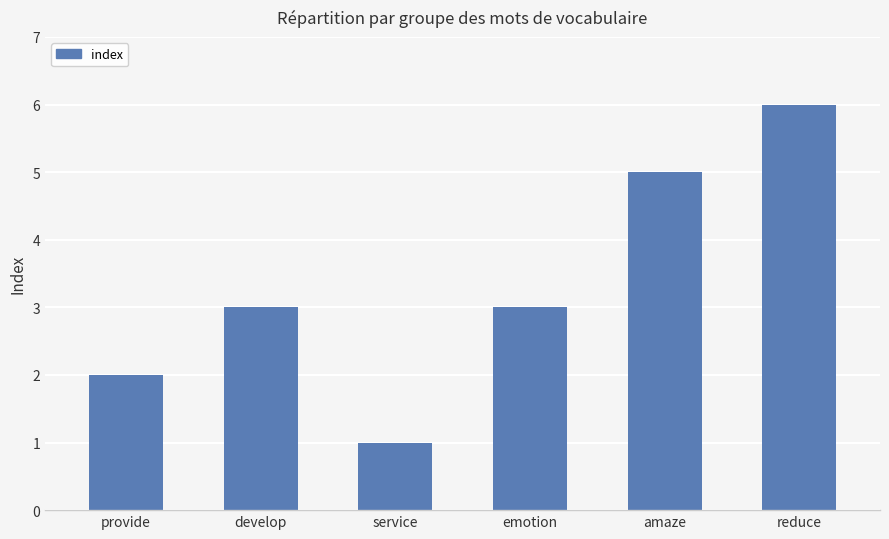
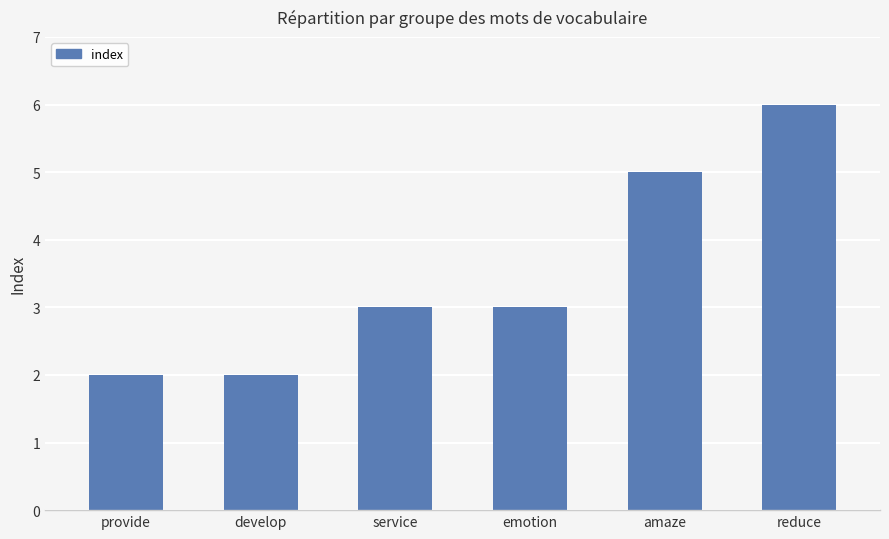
develop: 3 -> 2
service: 1 -> 3
